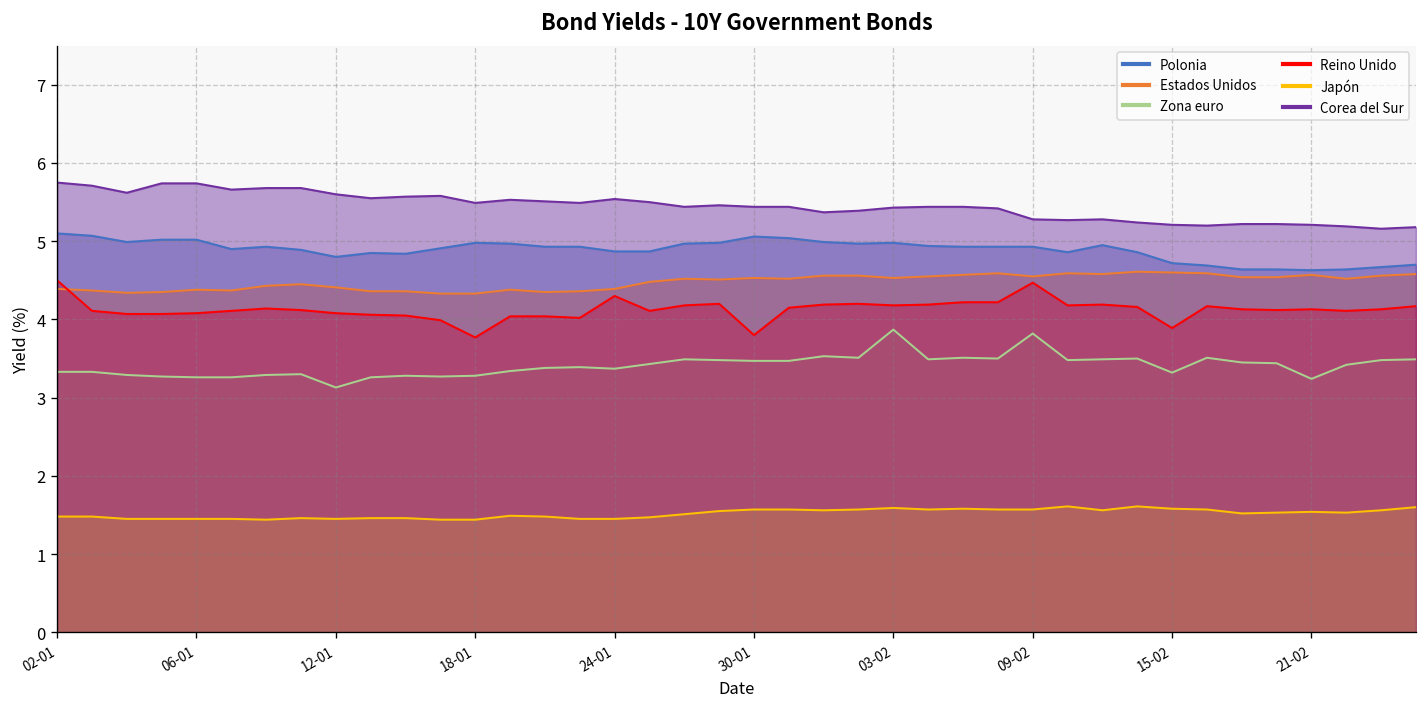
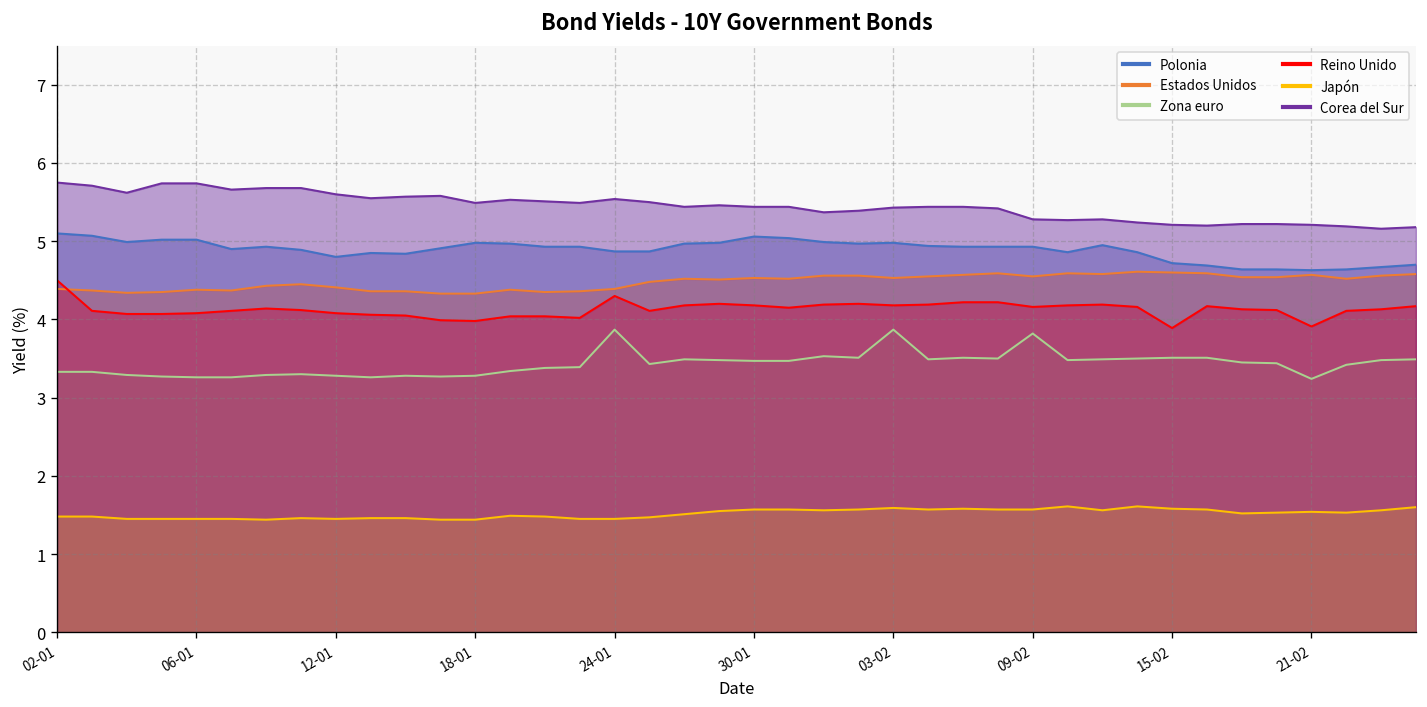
Zona euro, 12-01: 3.1 -> 3.3
Reino Unido, 18-01: 3.8 -> 4.0
Zona euro, 24-01: 3.4 -> 3.9
Reino Unido, 30-01: 3.8 -> 4.2
Reino Unido, 09-02: 4.5 -> 4.2
Zona euro, 15-02: 3.3 -> 3.5
Reino Unido, 21-02: 4.1 -> 3.9
